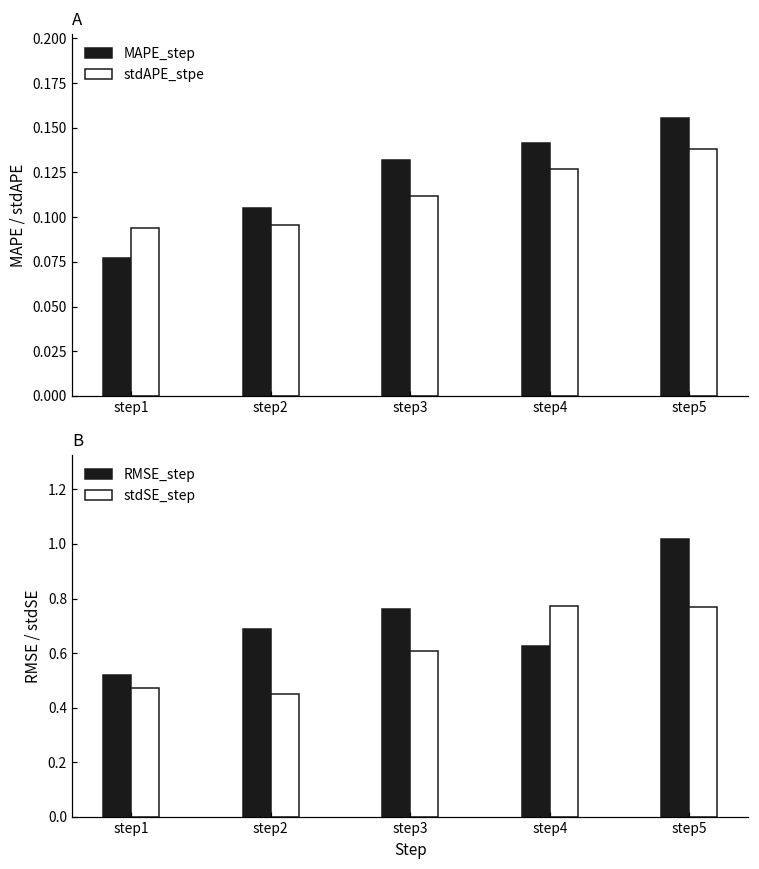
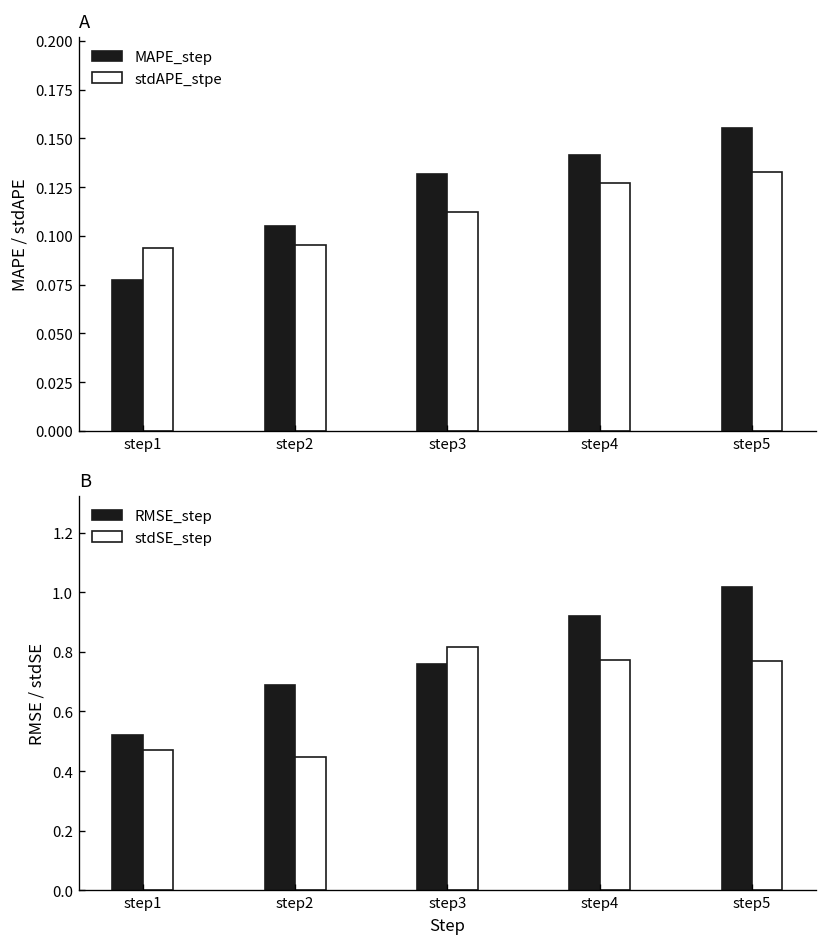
A, stdAPE_stpe, step5: 0.138 -> 0.133
B, stdSE_step, step3: 0.61 -> 0.82
B, RMSE_step, step4: 0.62 -> 0.92
